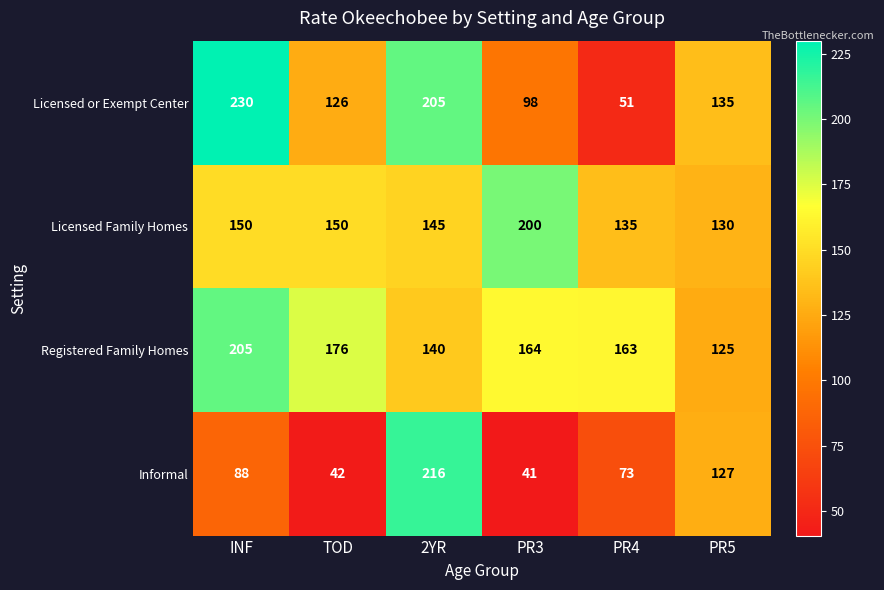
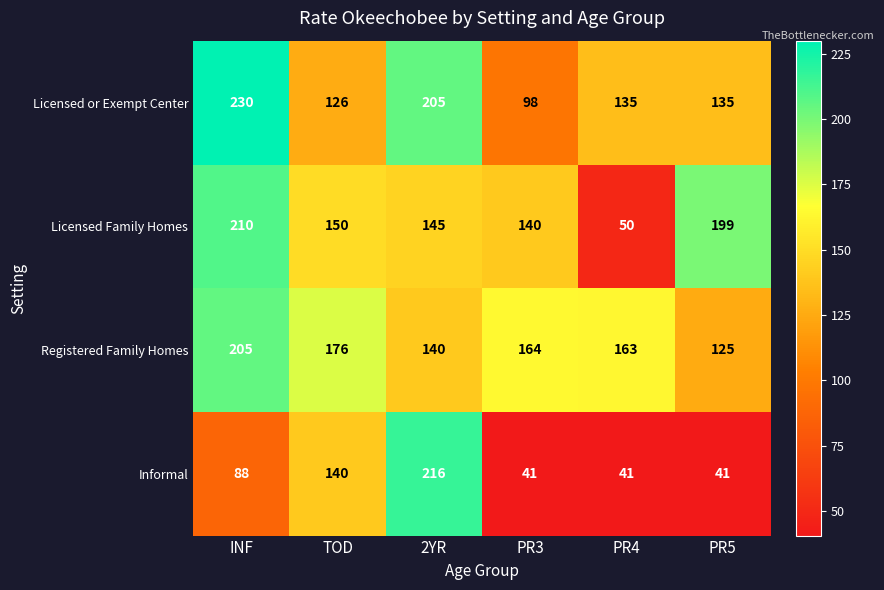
Licensed or Exempt Center, PR4: 51 -> 135
Licensed Family Homes, INF: 150 -> 210
Licensed Family Homes, PR3: 200 -> 140
Licensed Family Homes, PR4: 135 -> 50
Licensed Family Homes, PR5: 130 -> 199
Informal, TOD: 42 -> 140
Informal, PR4: 73 -> 41
Informal, PR5: 127 -> 41
